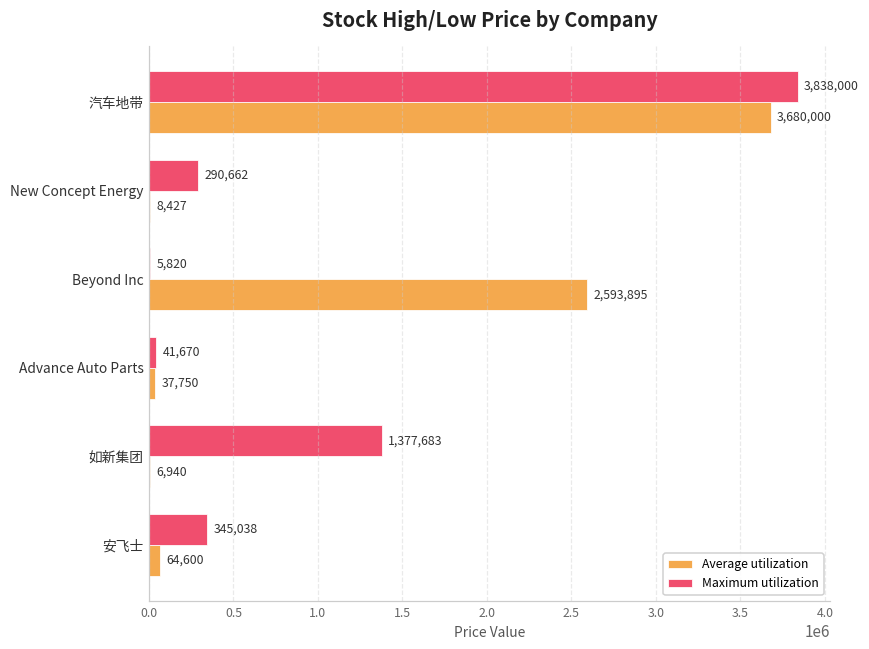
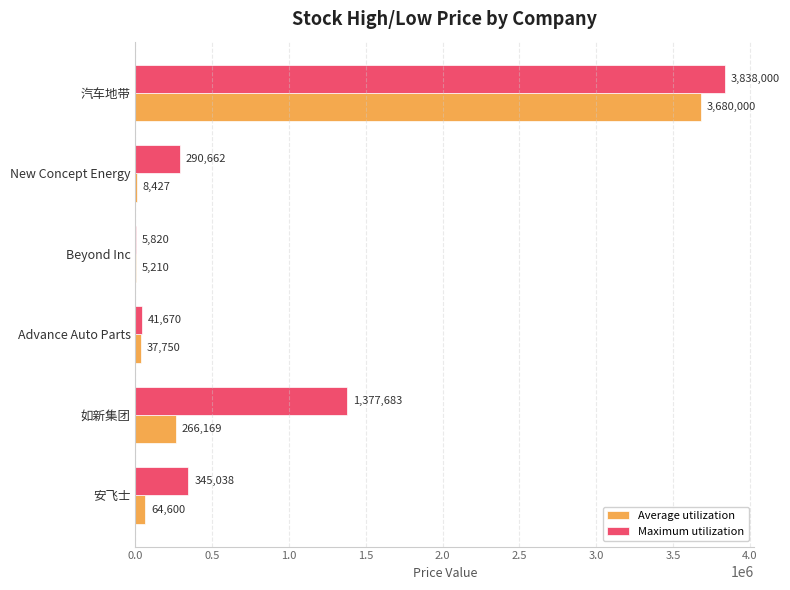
Average utilization, Beyond Inc: 2,593,895 -> 5,210
Average utilization, 如新集团: 6,940 -> 266,169
